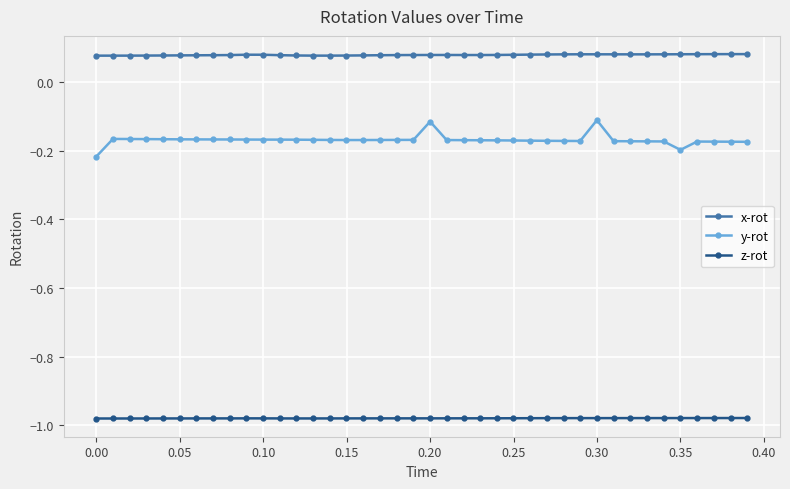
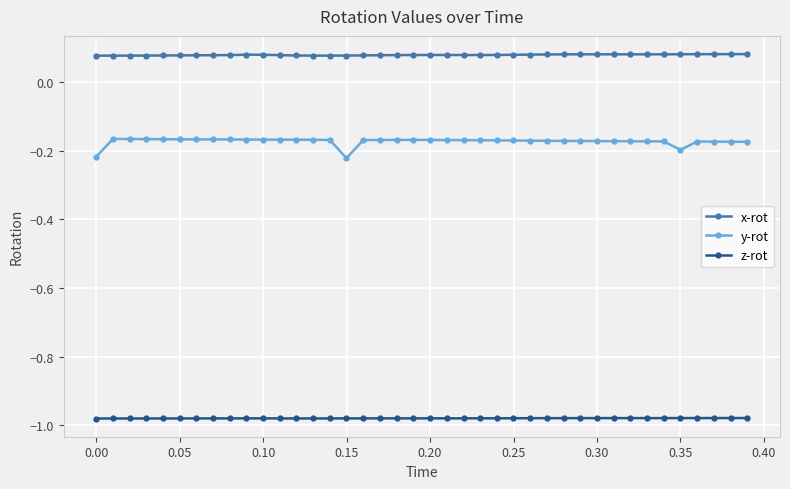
y-rot, 0.15: -0.17 -> -0.22
y-rot, 0.20: -0.12 -> -0.17
y-rot, 0.30: -0.11 -> -0.17
